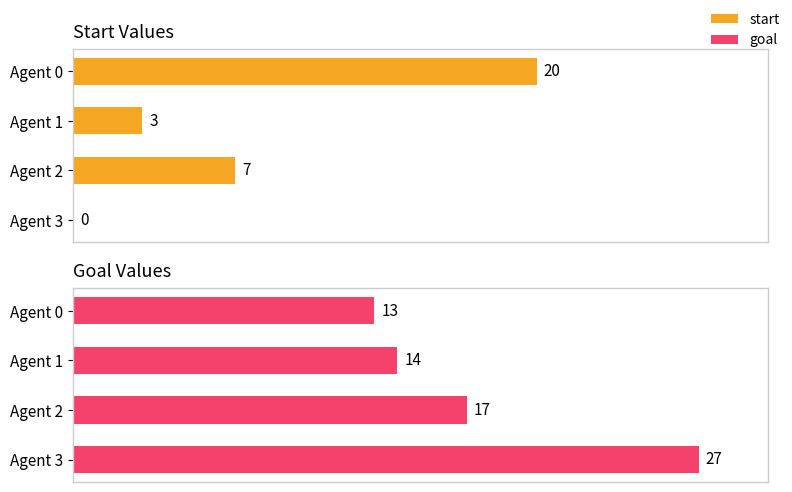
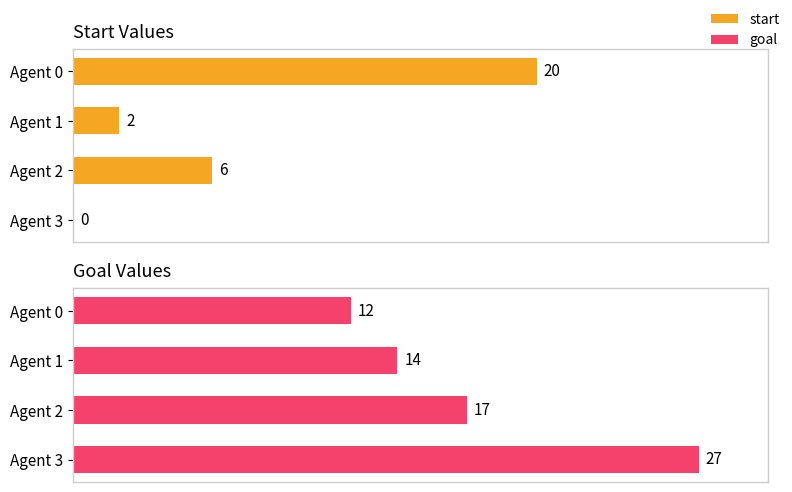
Start Values, Agent 1: 3 -> 2
Start Values, Agent 2: 7 -> 6
Goal Values, Agent 0: 13 -> 12
